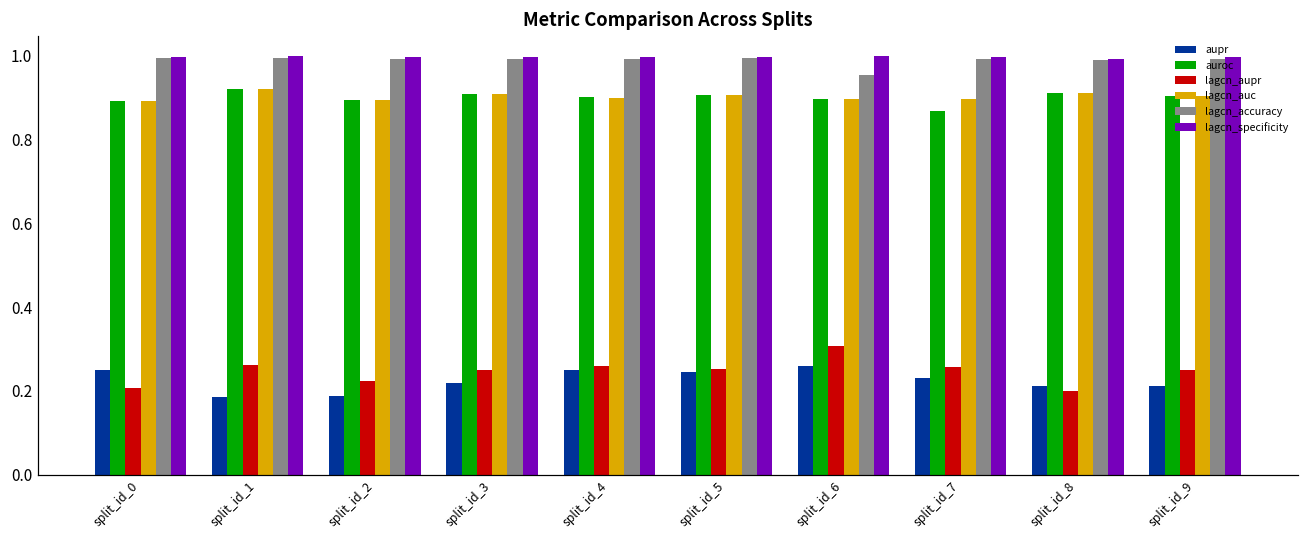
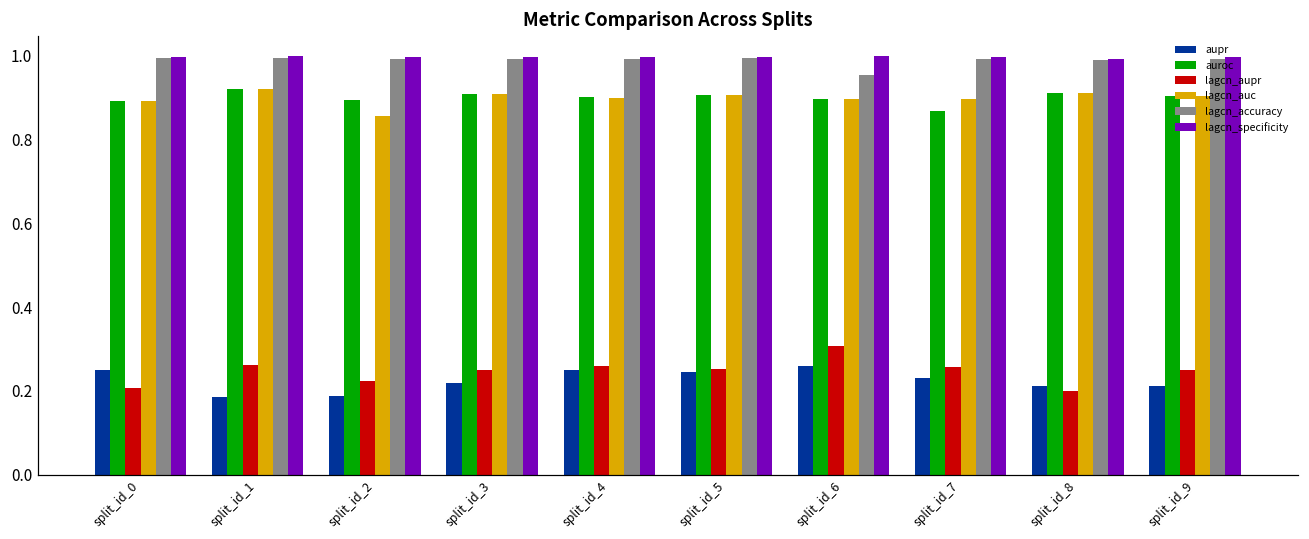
lagcn_auc, split_id_2: 0.89 -> 0.85
